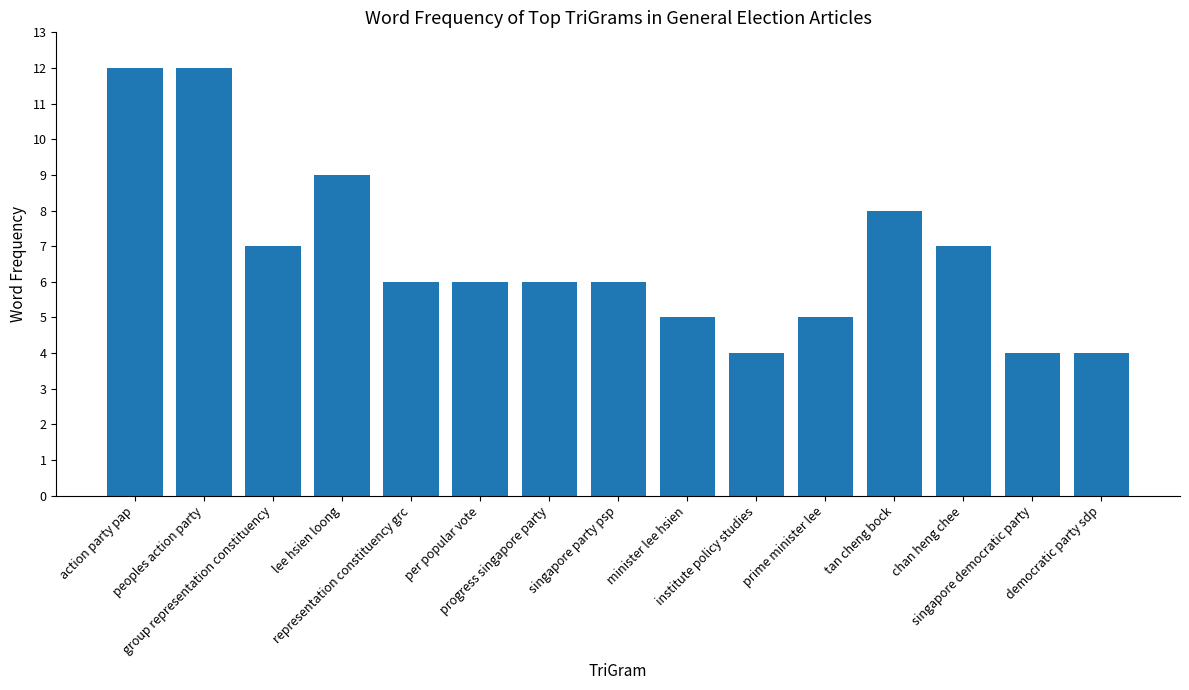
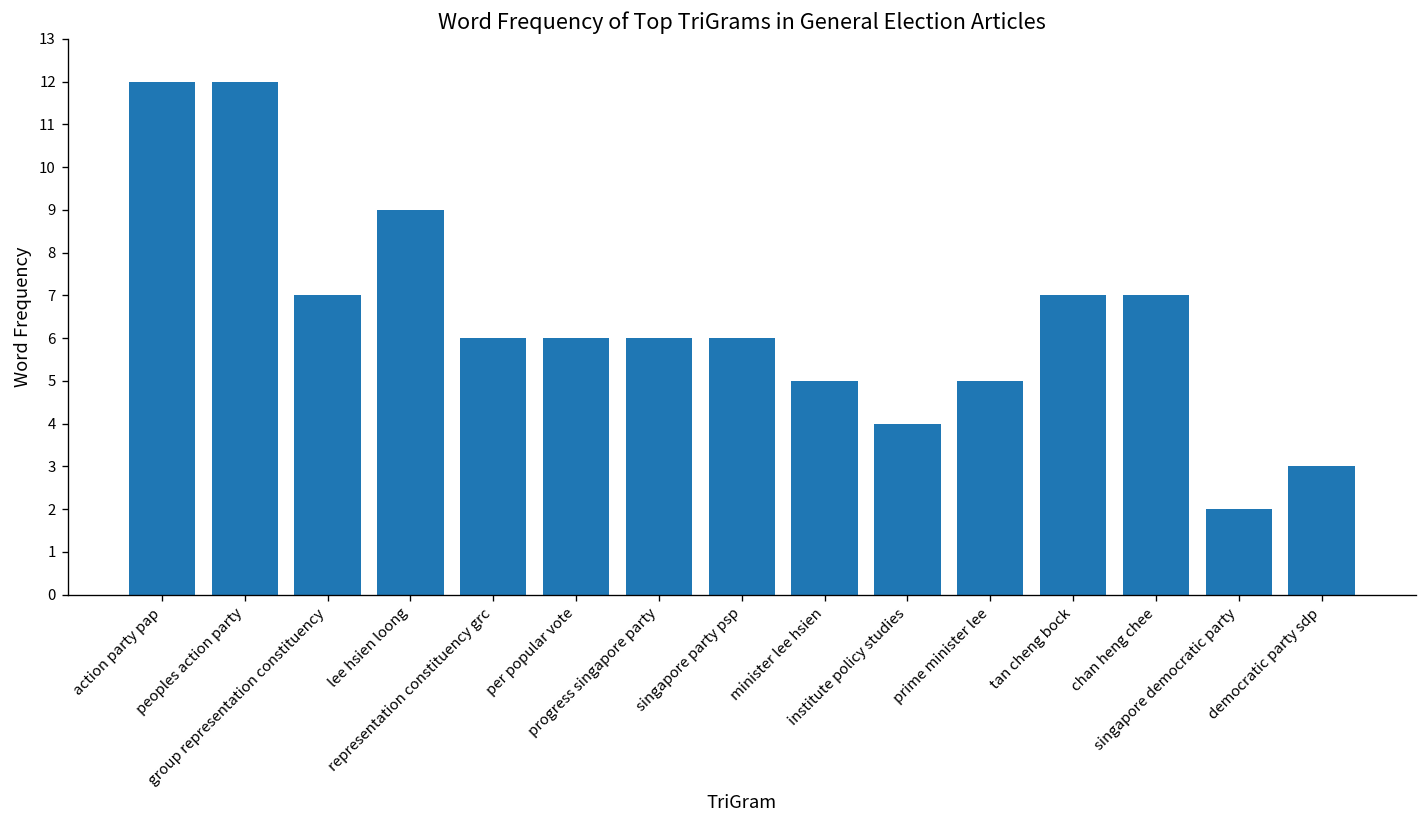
tan cheng bock: 8 -> 7
singapore democratic party: 4 -> 2
democratic party sdp: 4 -> 3
